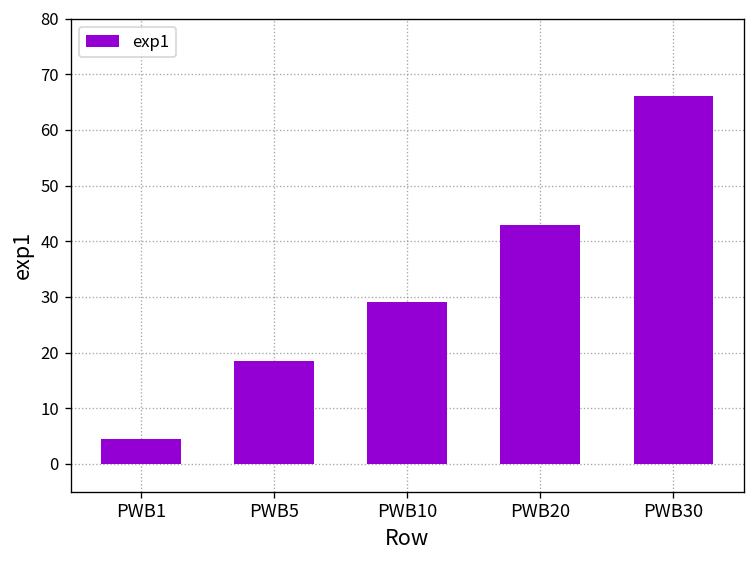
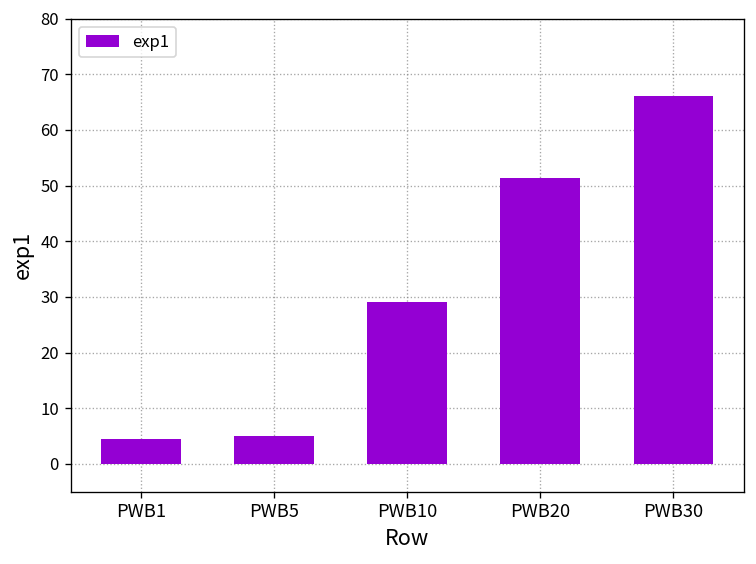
PWB5: 18 -> 5
PWB20: 43 -> 51
